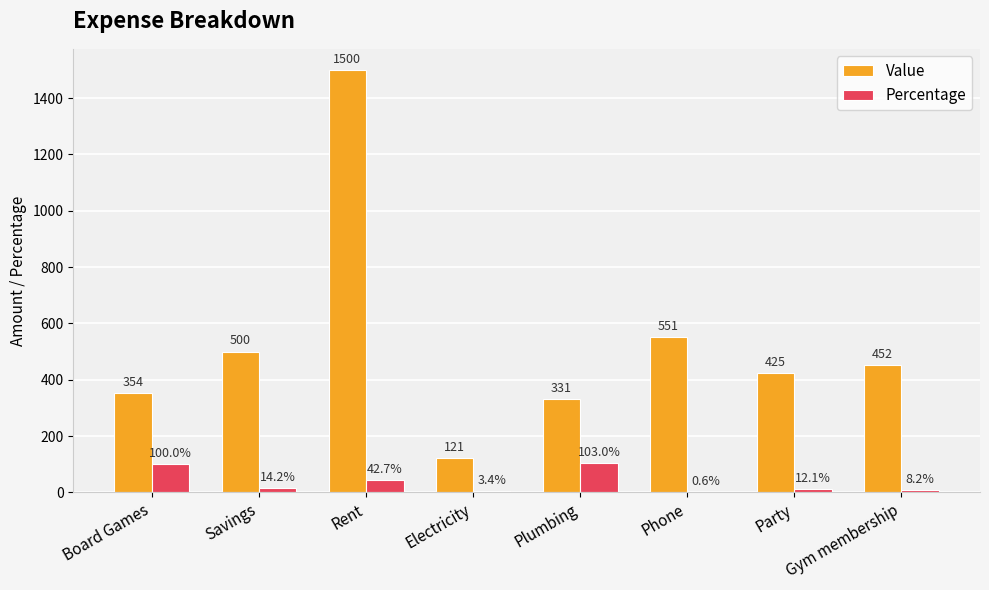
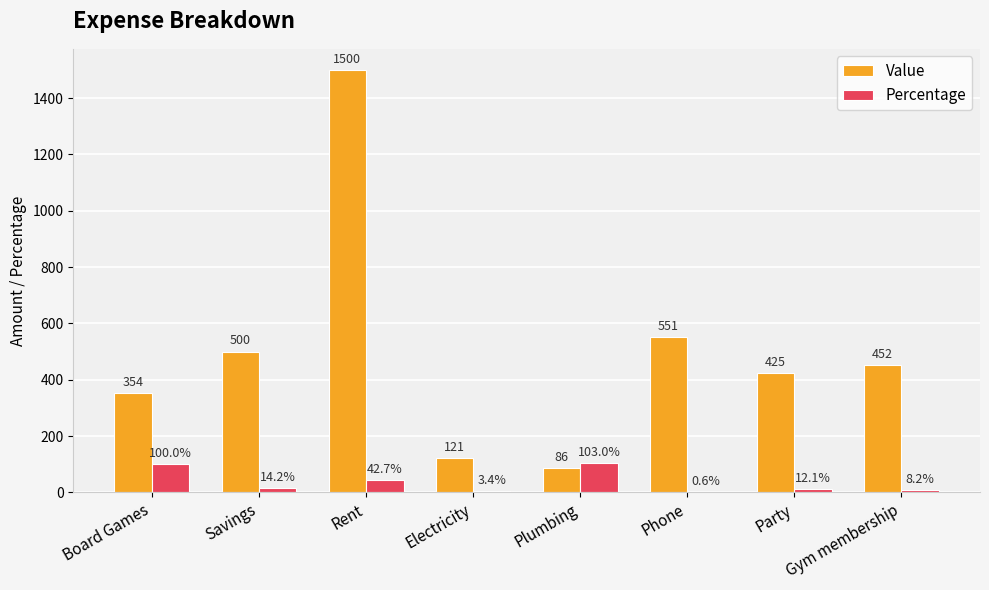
Value, Plumbing: 331 -> 86
